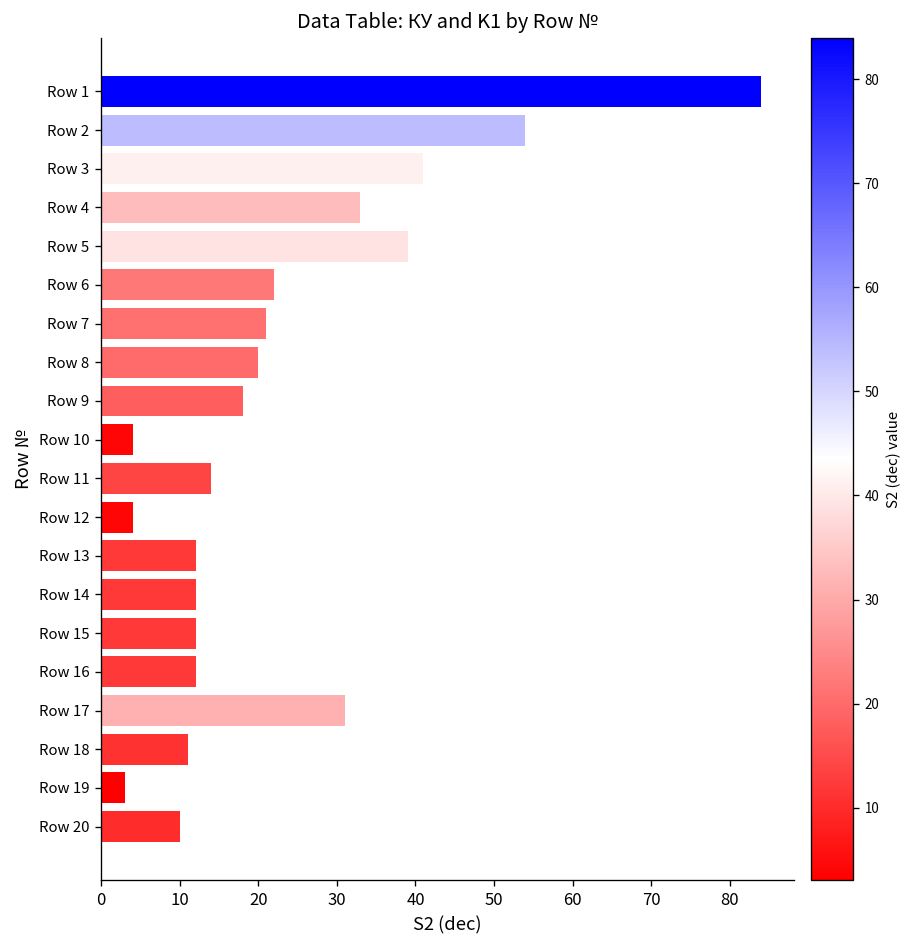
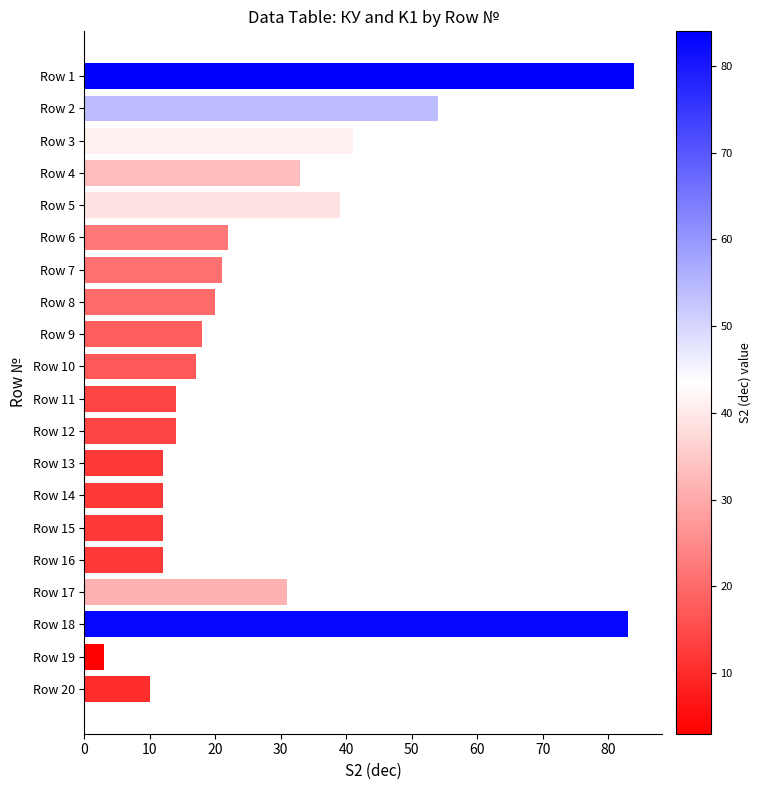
Row 10: 4 -> 17
Row 12: 4 -> 14
Row 18: 11 -> 83
